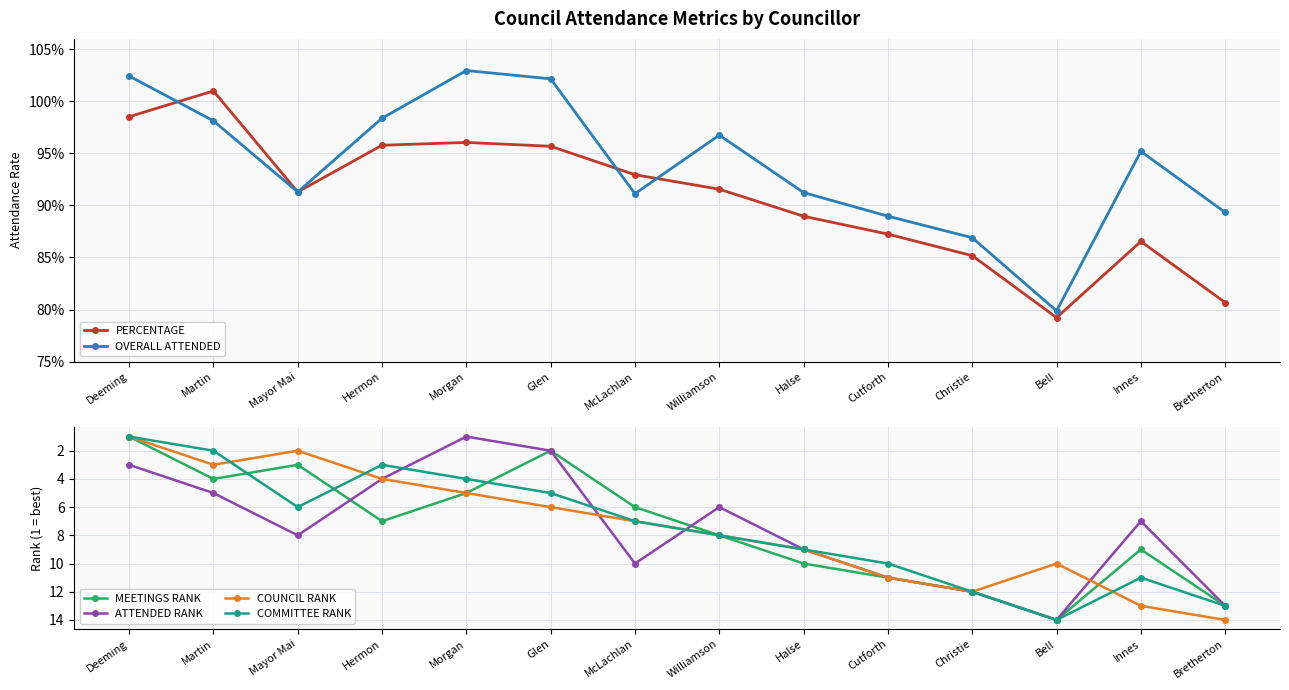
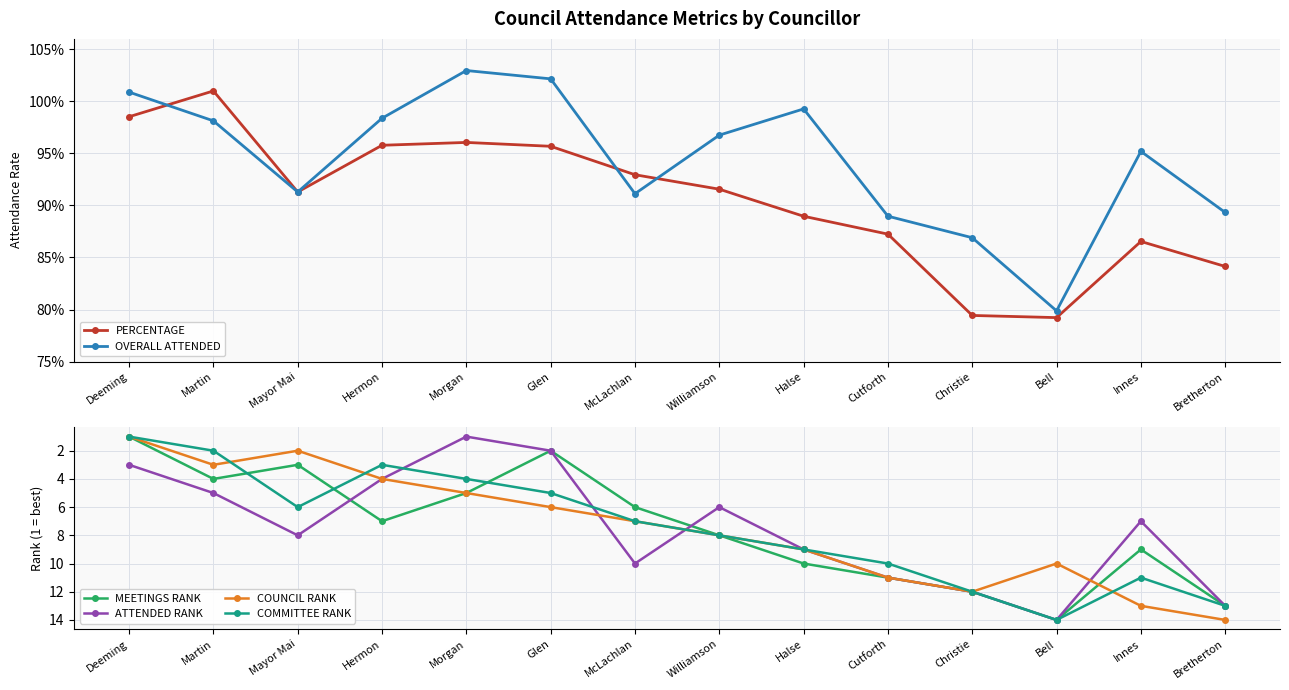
Council Attendance Metrics by Councillor, OVERALL ATTENDED, Deeming: 102.4% -> 100.9%
Council Attendance Metrics by Councillor, OVERALL ATTENDED, Halse: 91.2% -> 99.3%
Council Attendance Metrics by Councillor, PERCENTAGE, Christie: 85.2% -> 79.4%
Council Attendance Metrics by Councillor, PERCENTAGE, Bretherton: 80.7% -> 84.1%
